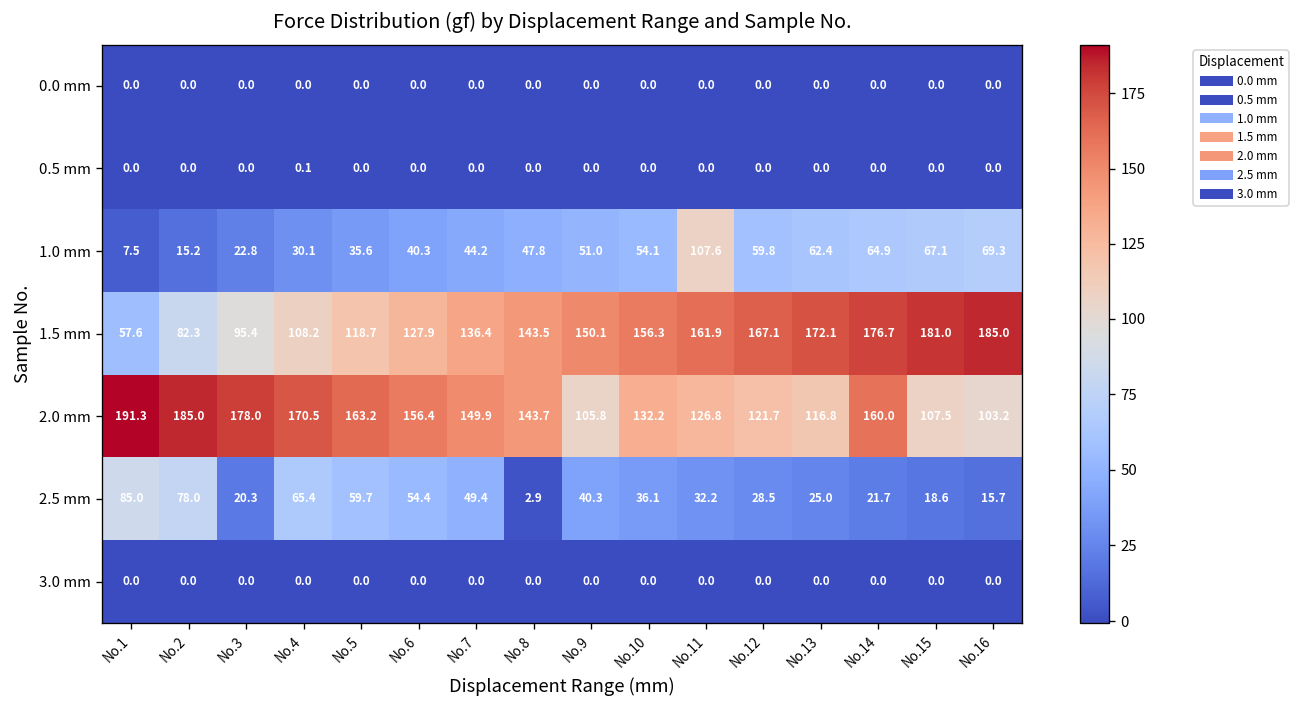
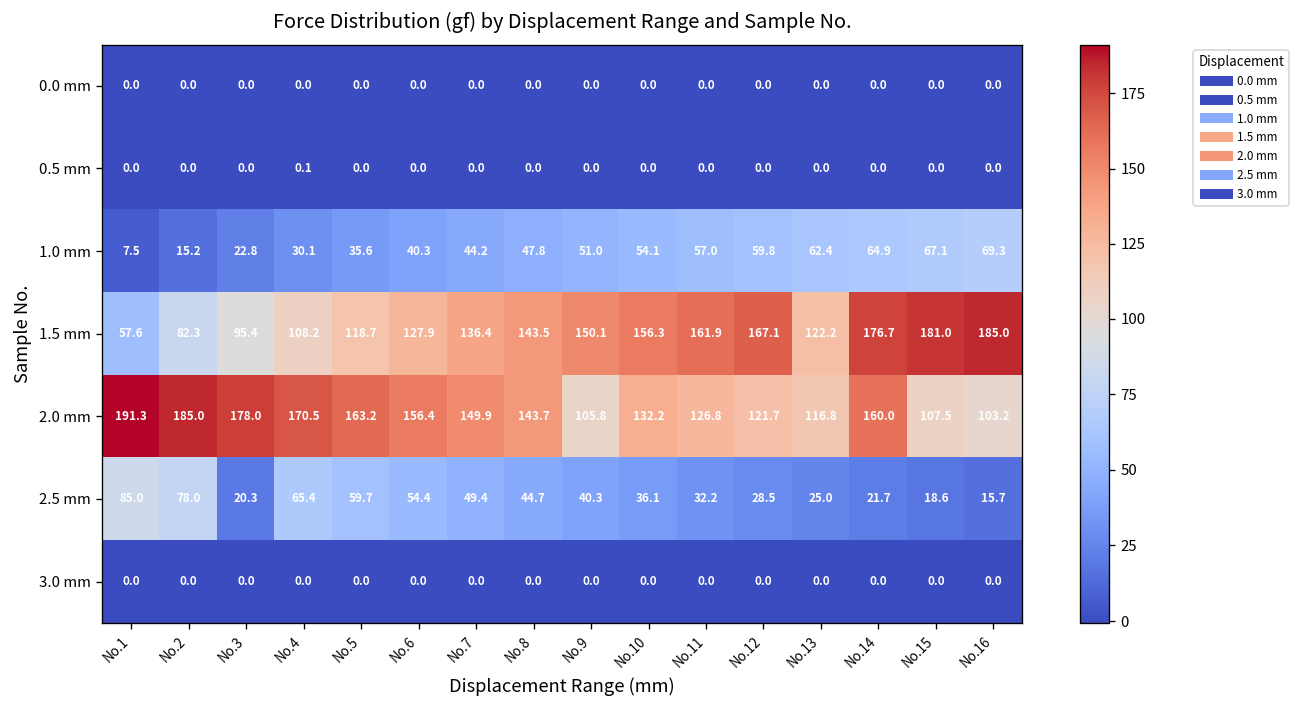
1.0 mm, No.11: 107.6 -> 57.0
1.5 mm, No.13: 172.1 -> 122.2
2.5 mm, No.8: 2.9 -> 44.7
